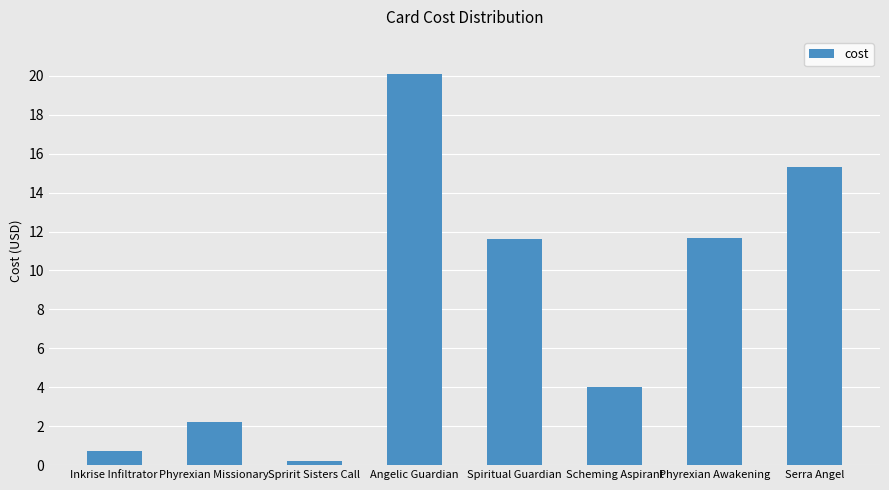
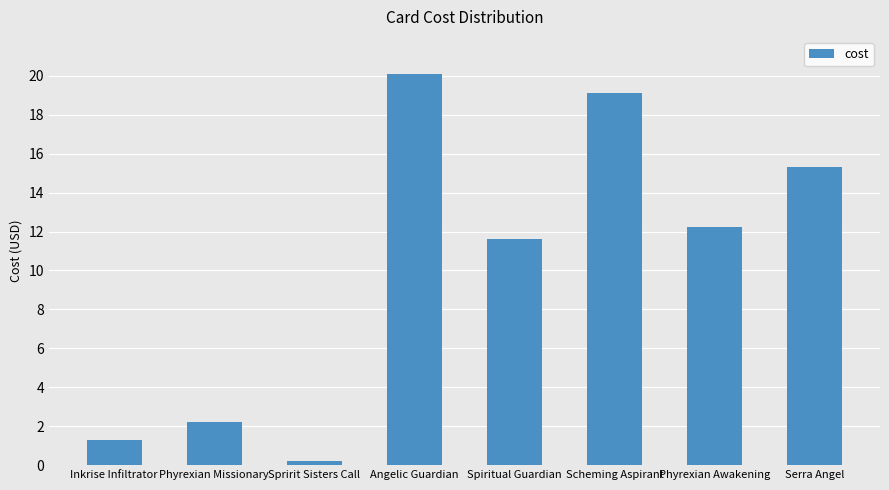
Inkrise Infiltrator: 0.8 -> 1.3
Scheming Aspirant: 4.0 -> 19.1
Phyrexian Awakening: 11.7 -> 12.3
